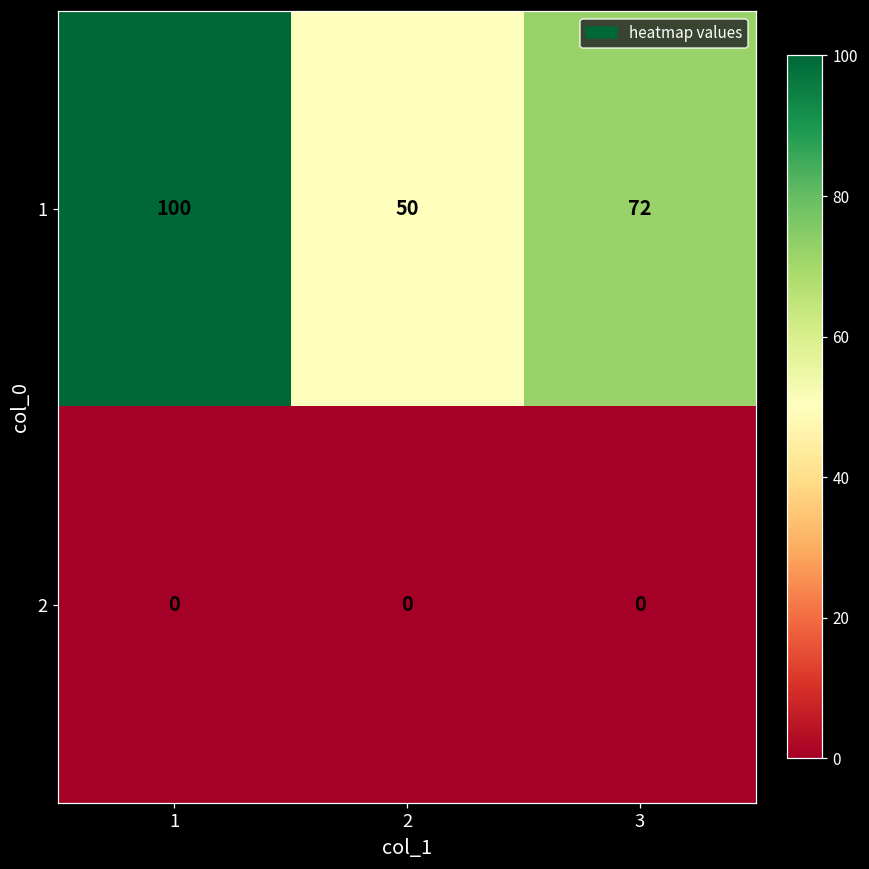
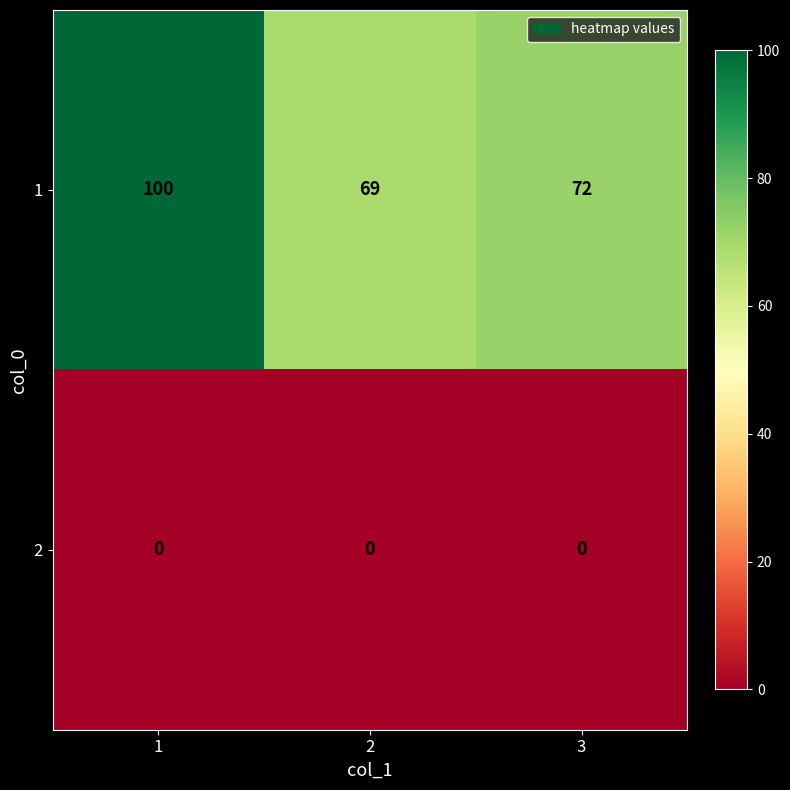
1, 2: 50 -> 69
